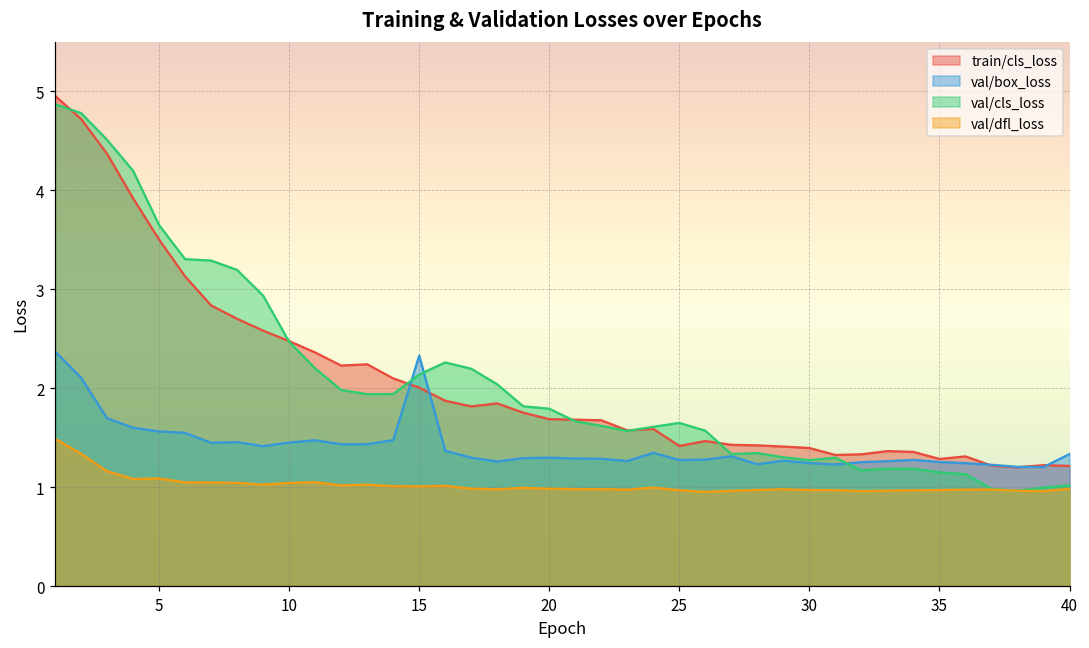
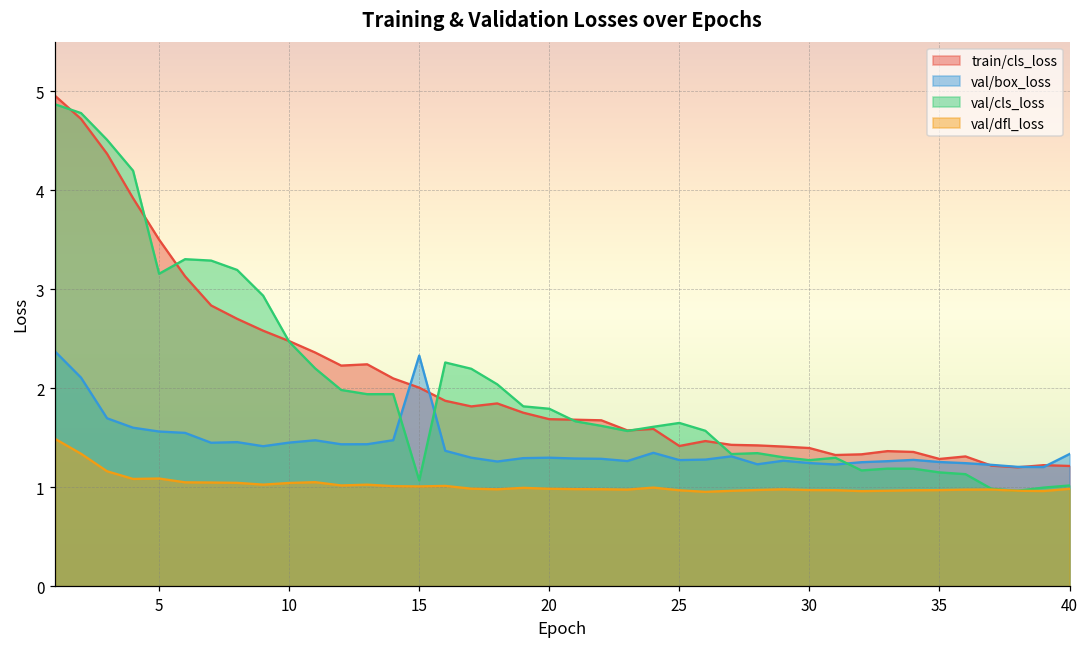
val/cls_loss, 5: 3.6 -> 3.2
val/cls_loss, 15: 2.1 -> 1.1
